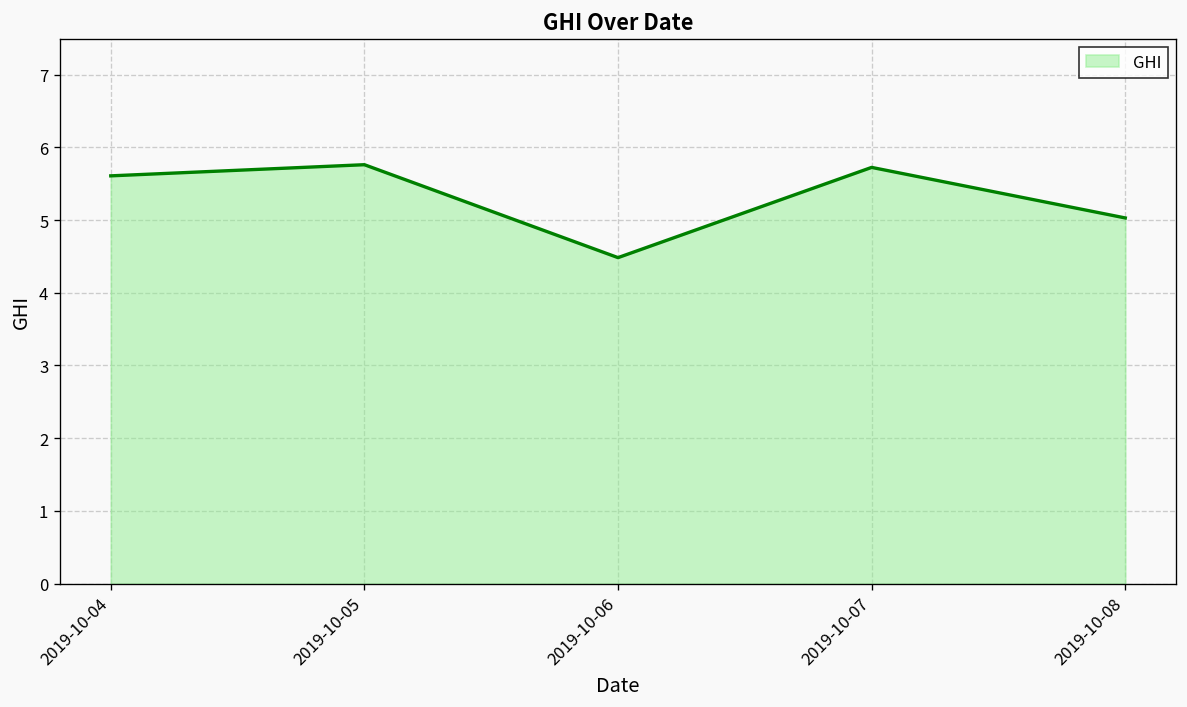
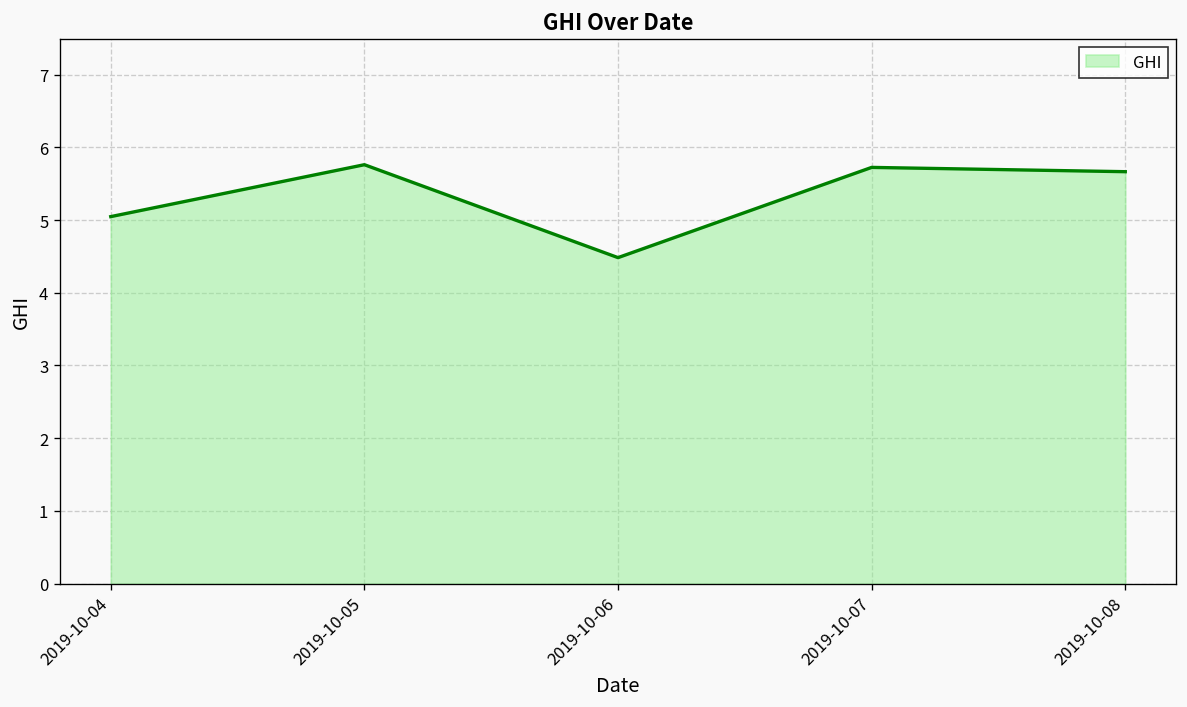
2019-10-04: 5.6 -> 5.0
2019-10-08: 5.0 -> 5.7
